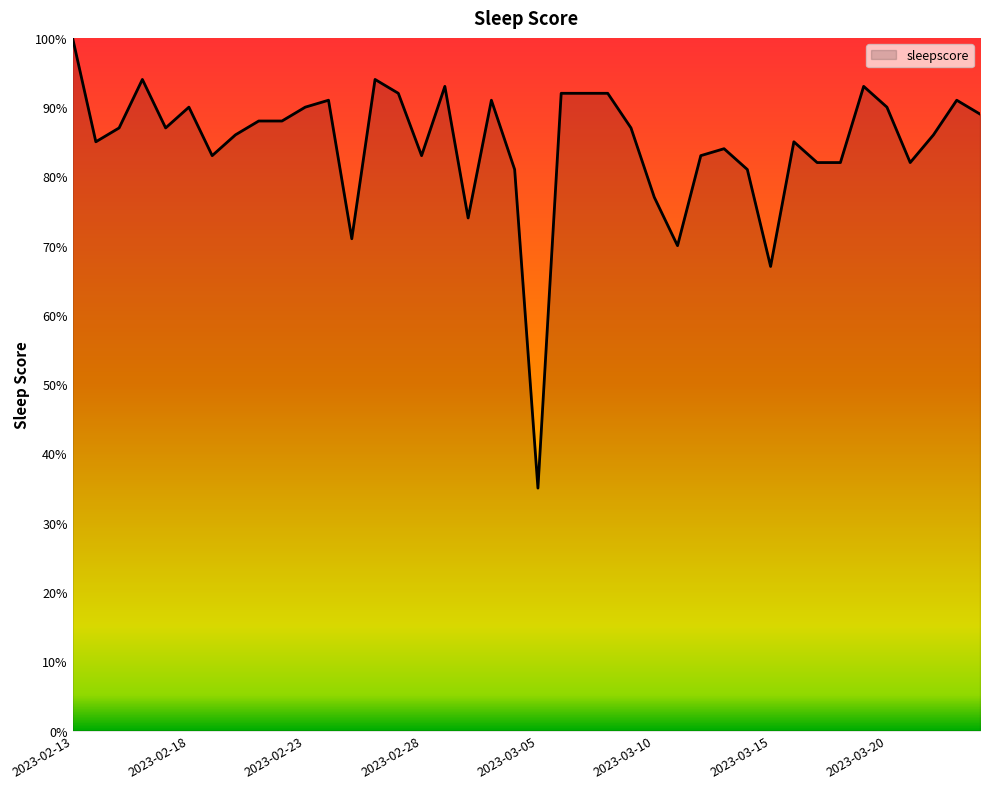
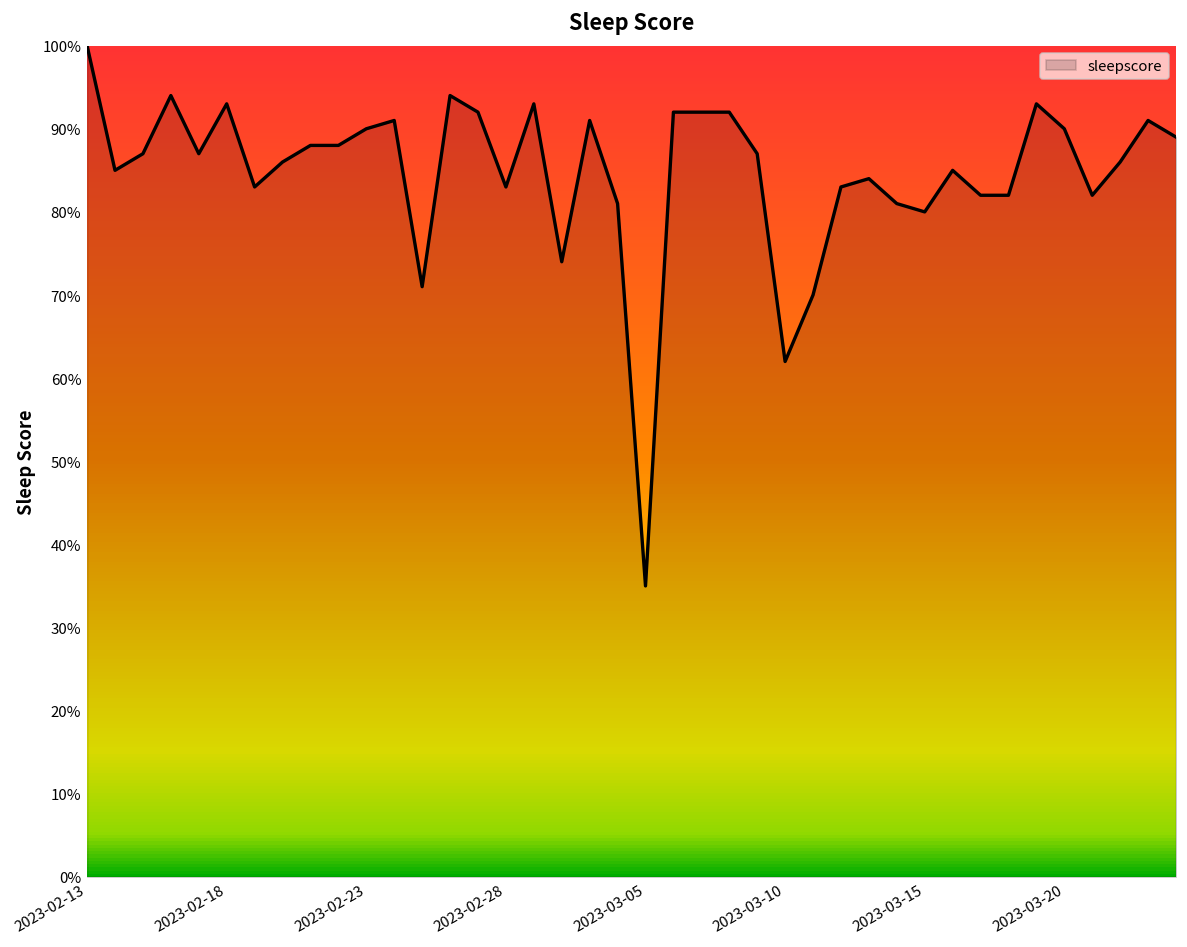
2023-02-18: 90% -> 93%
2023-03-10: 77% -> 62%
2023-03-15: 67% -> 80%
